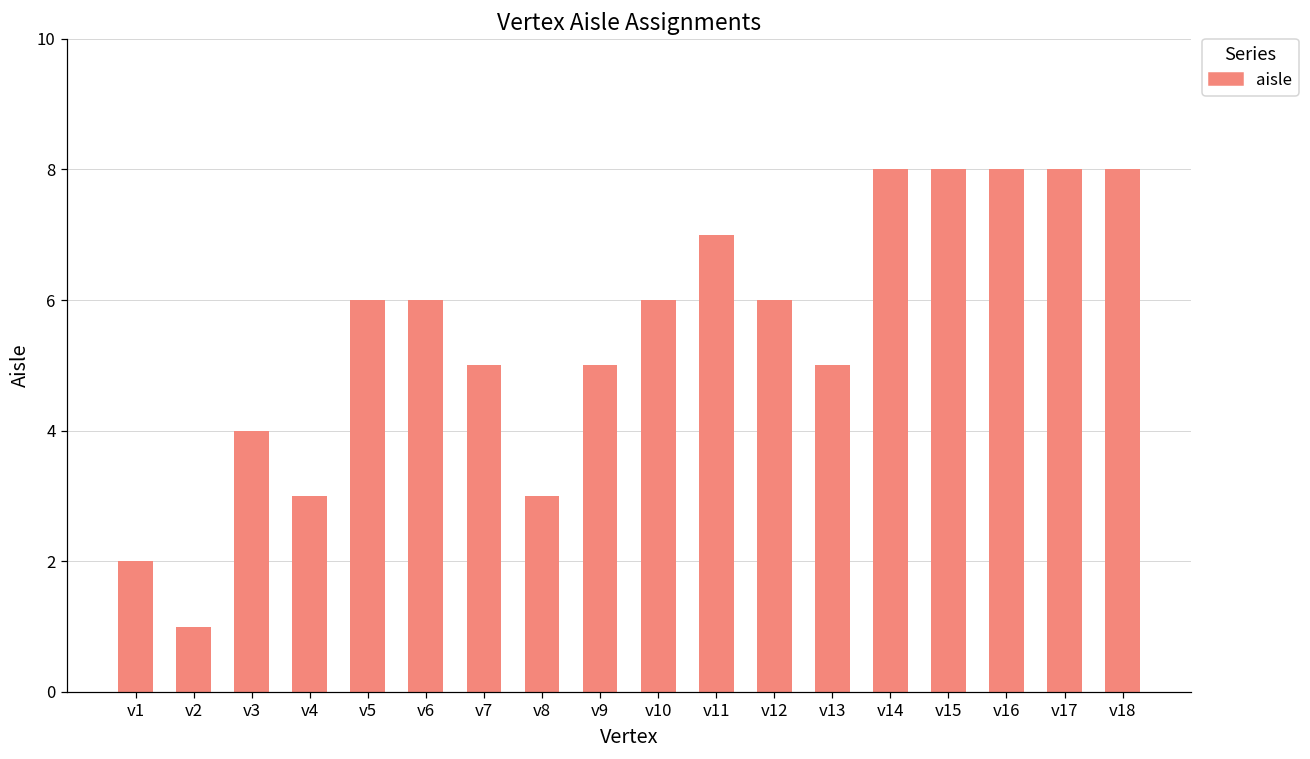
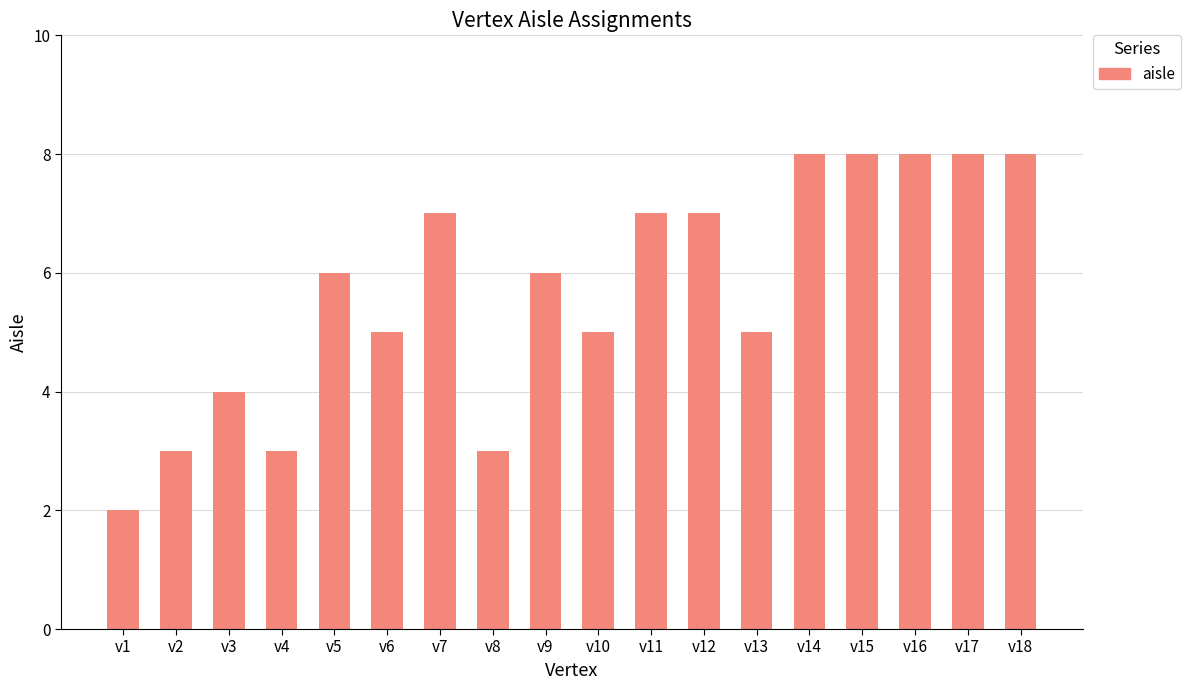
v2: 1 -> 3
v6: 6 -> 5
v7: 5 -> 7
v9: 5 -> 6
v10: 6 -> 5
v12: 6 -> 7
